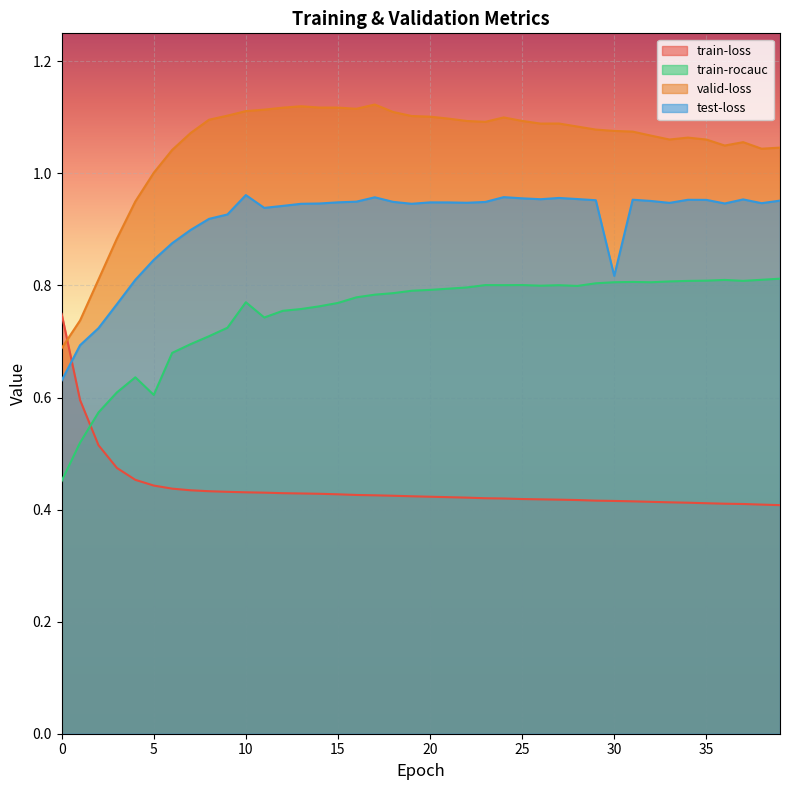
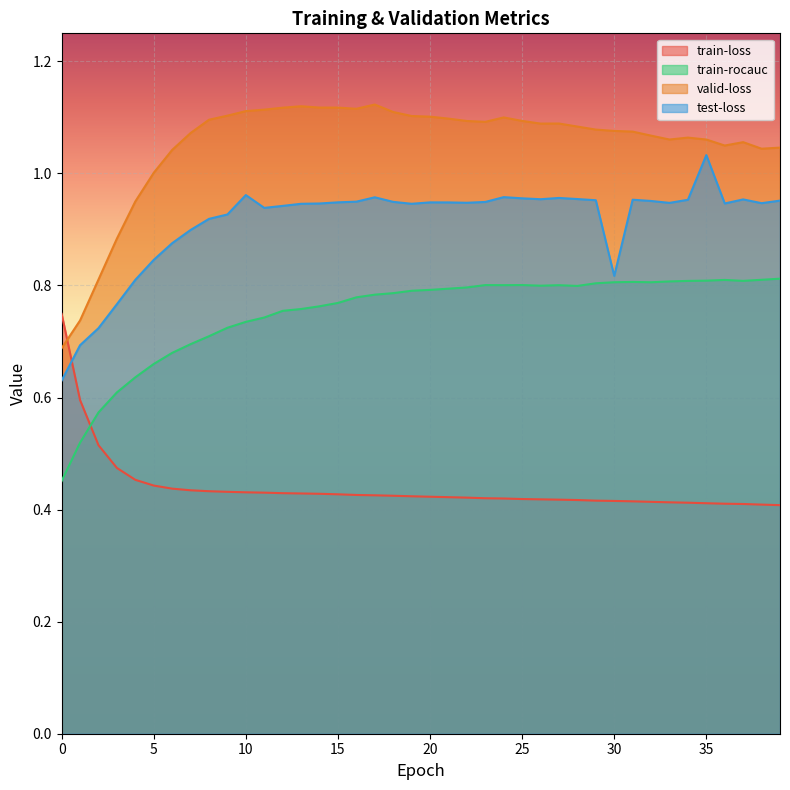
train-rocauc, 5: 0.60 -> 0.66
train-rocauc, 10: 0.77 -> 0.74
test-loss, 35: 0.95 -> 1.03
